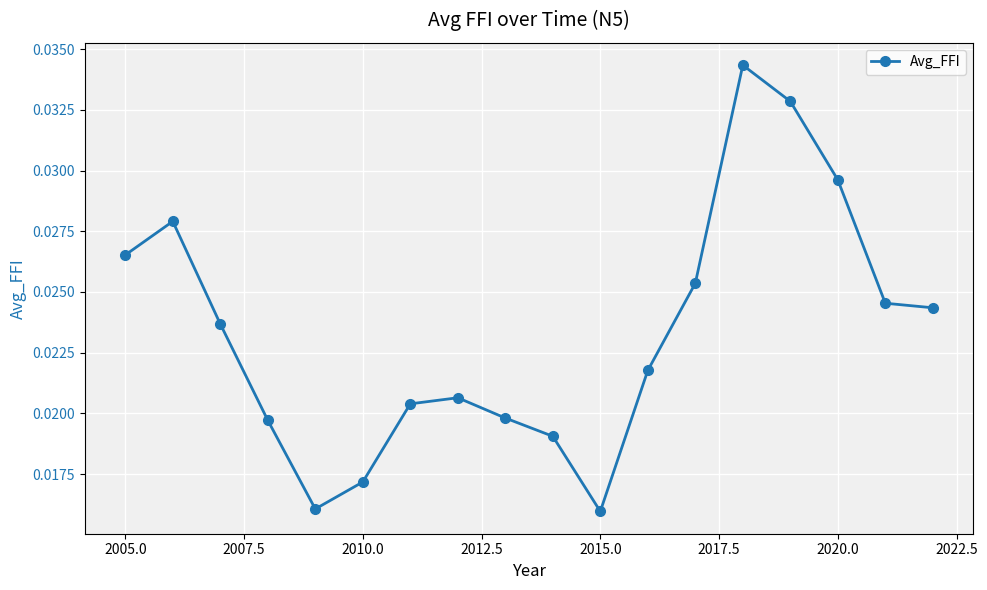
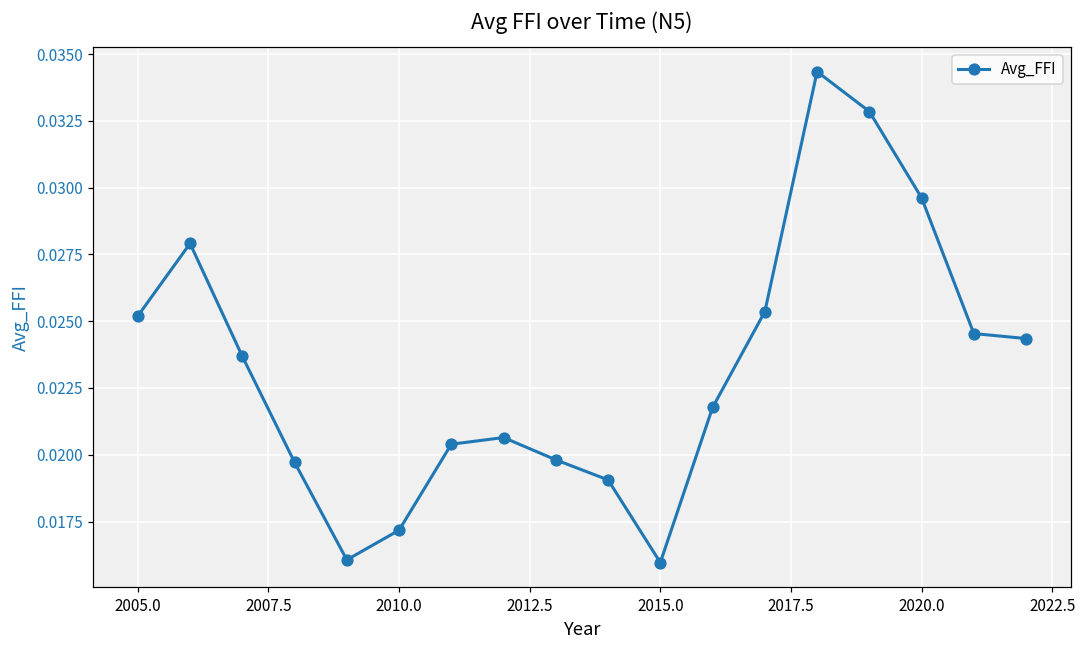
2005.0: 0.0265 -> 0.0252
